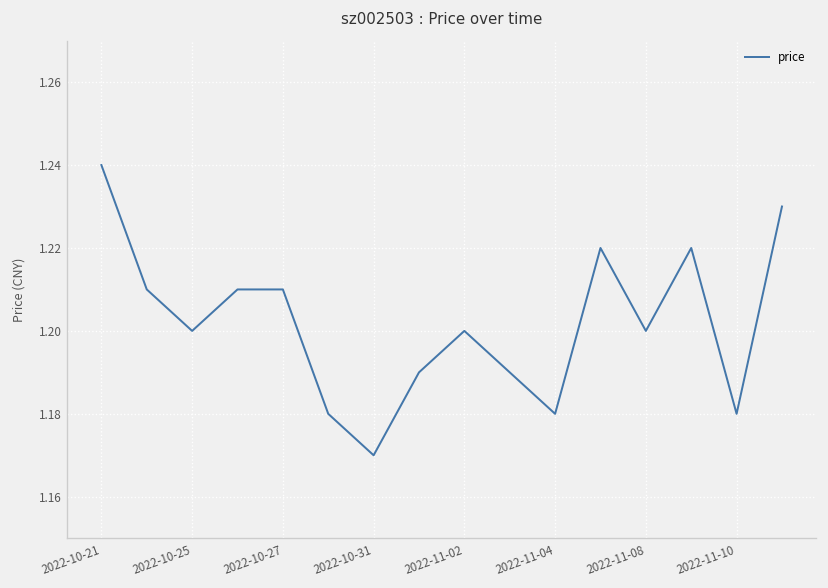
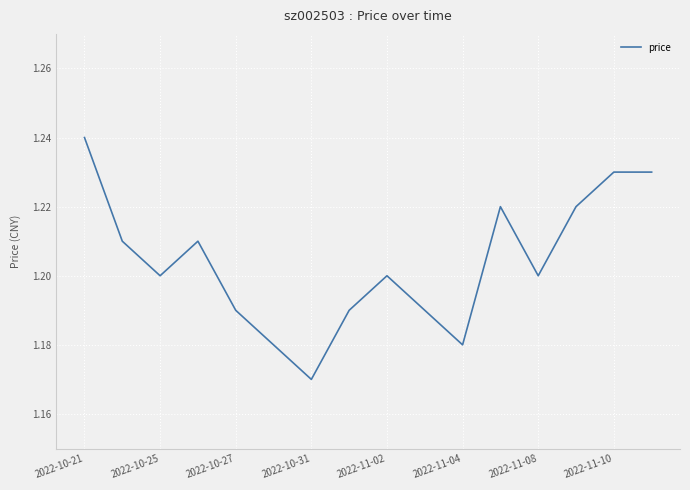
2022-10-27: 1.21 -> 1.19
2022-11-10: 1.18 -> 1.23
